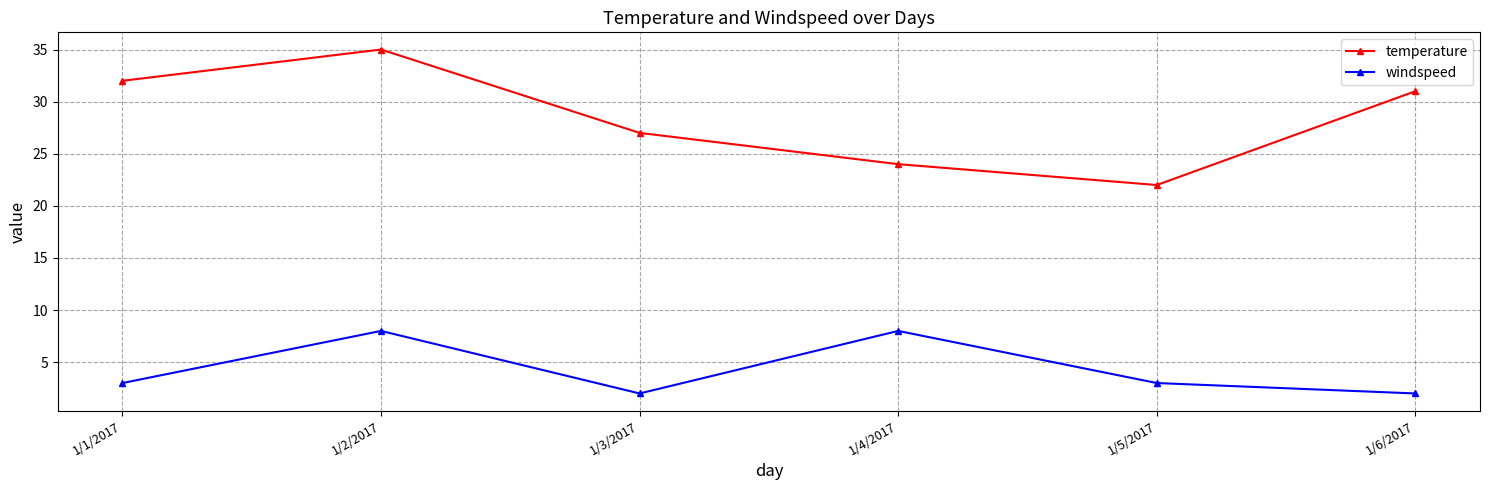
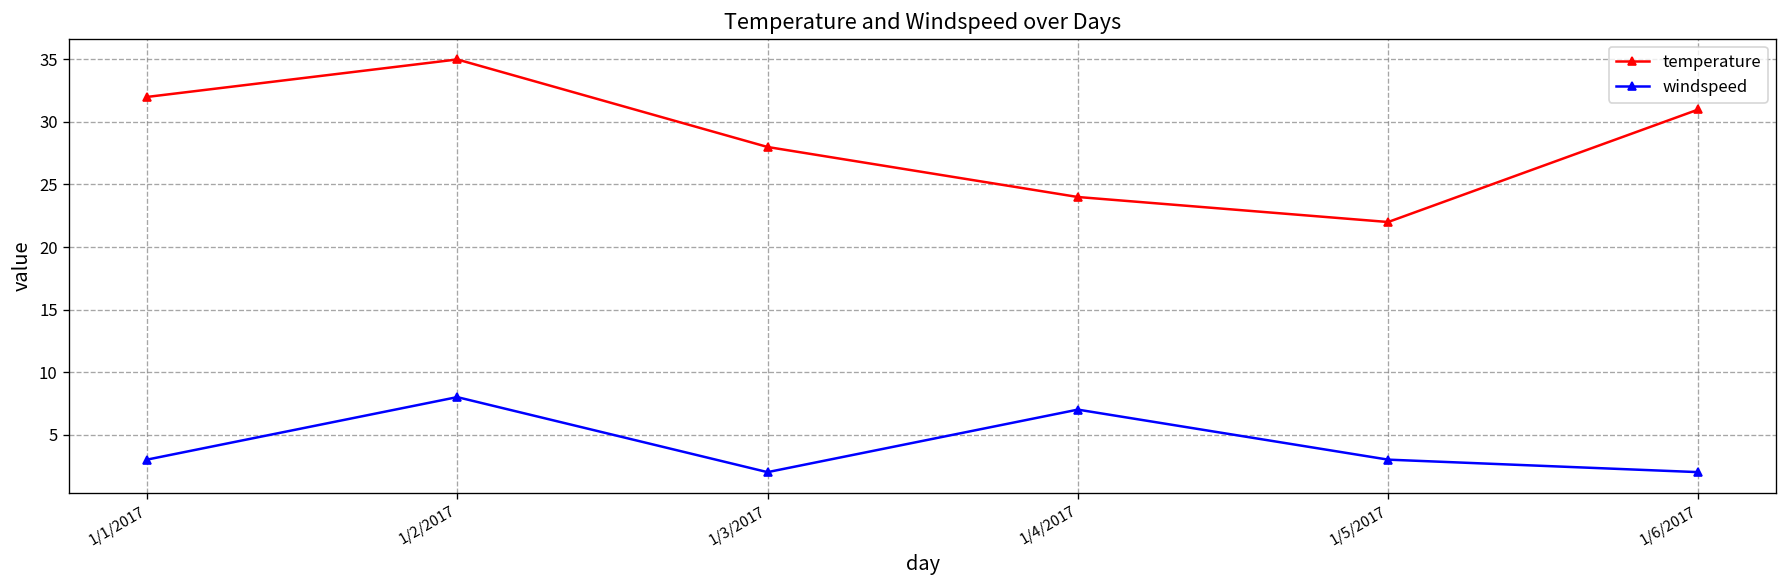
temperature, 1/3/2017: 27 -> 28
windspeed, 1/4/2017: 8 -> 7
